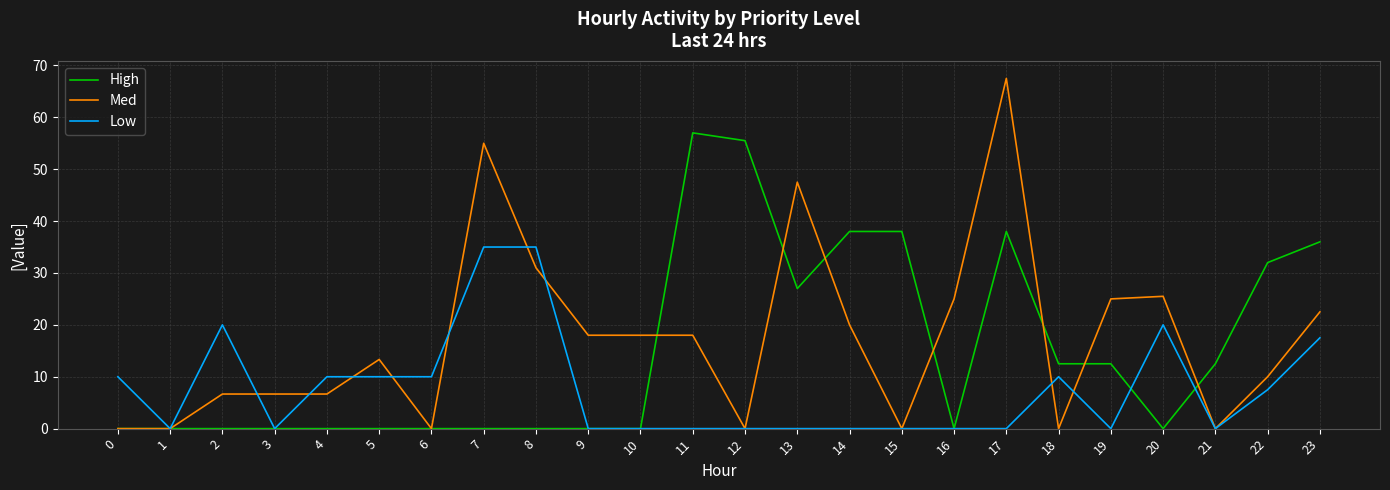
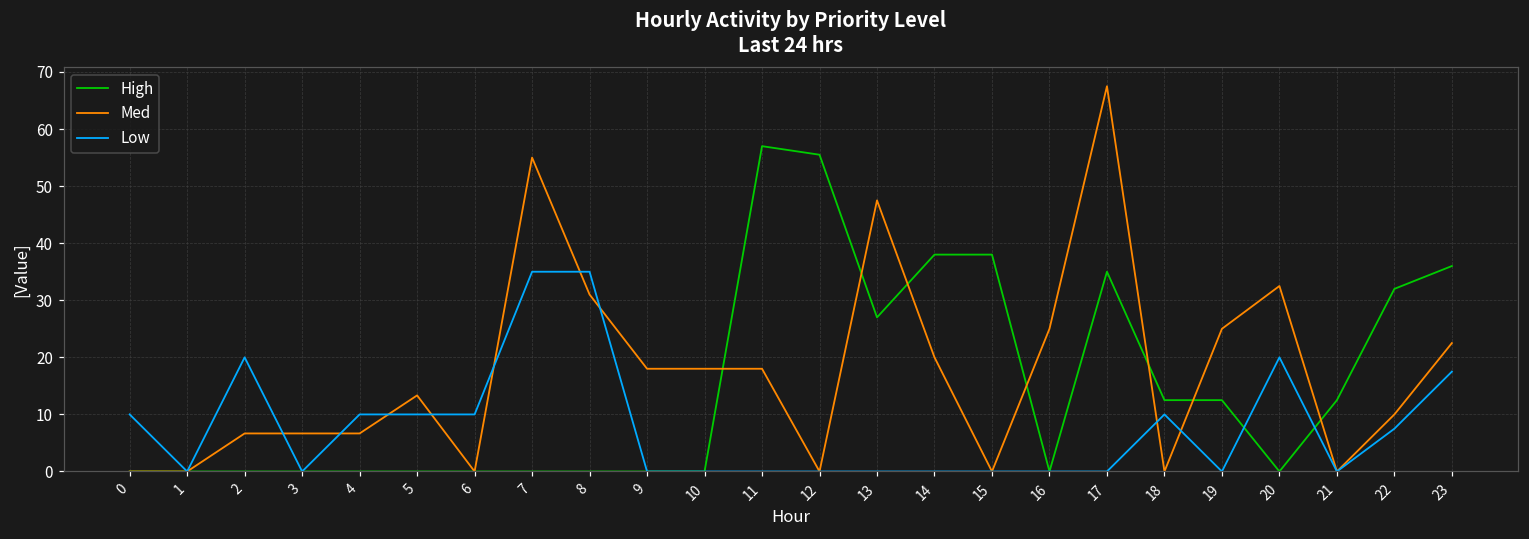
High, 17: 38 -> 35
Med, 20: 26 -> 33
